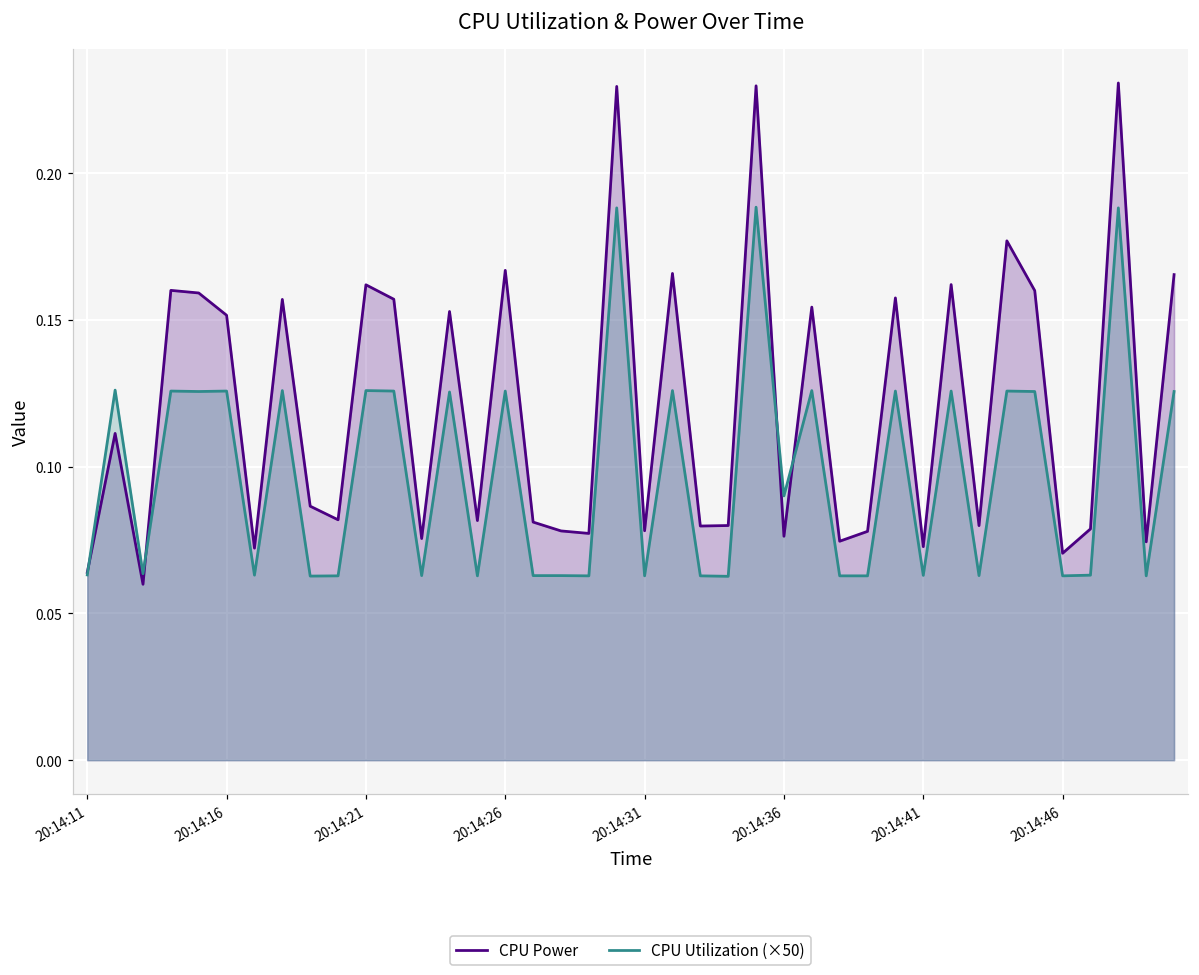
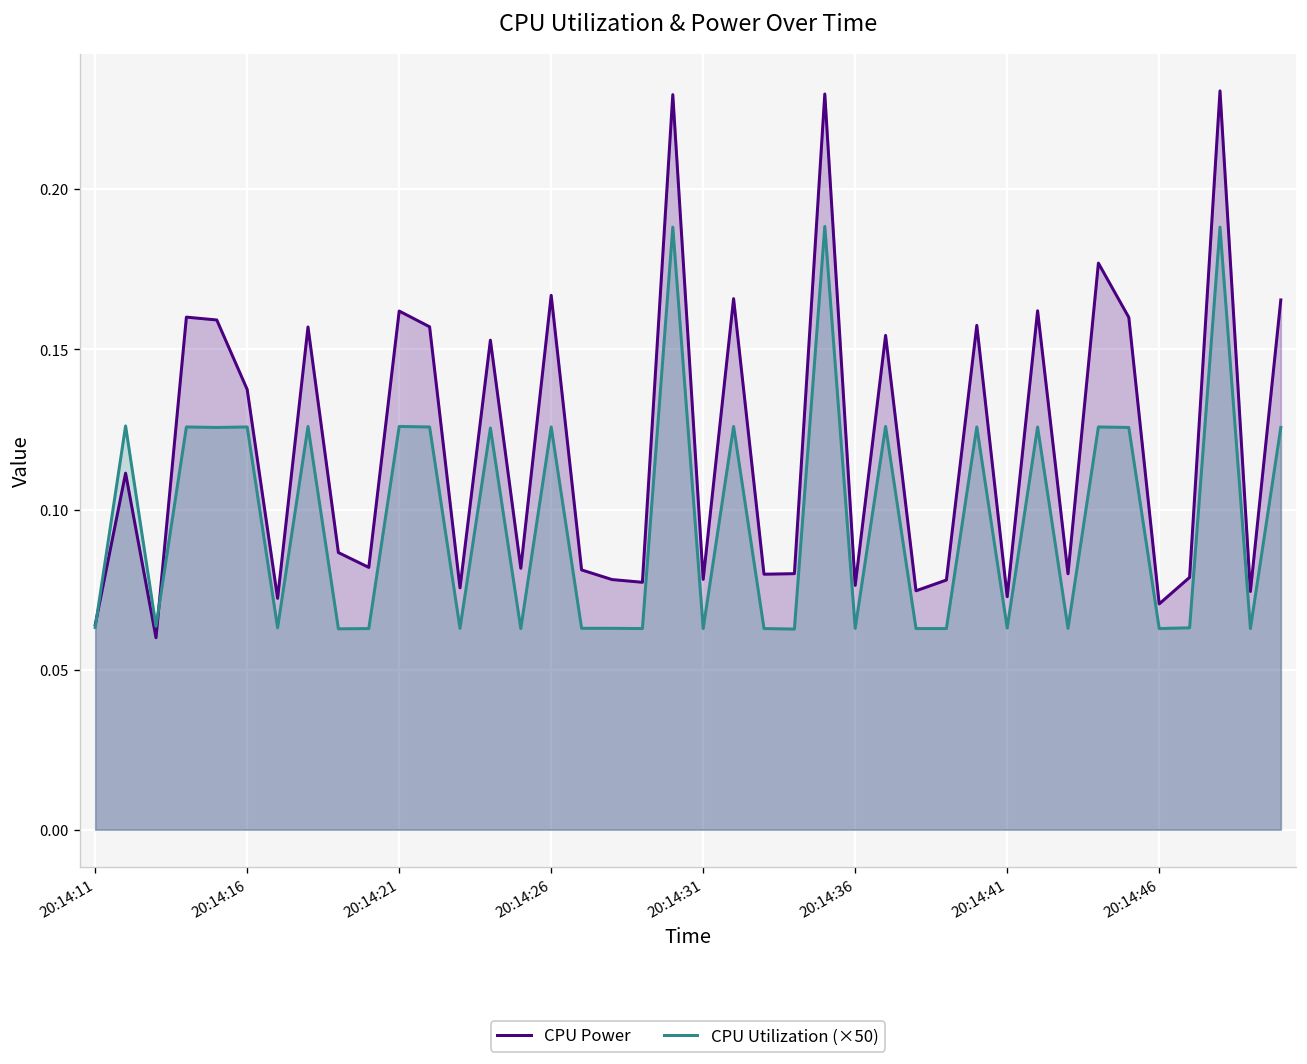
CPU Power, 20:14:16: 0.152 -> 0.137
CPU Utilization (×50), 20:14:36: 0.090 -> 0.063
